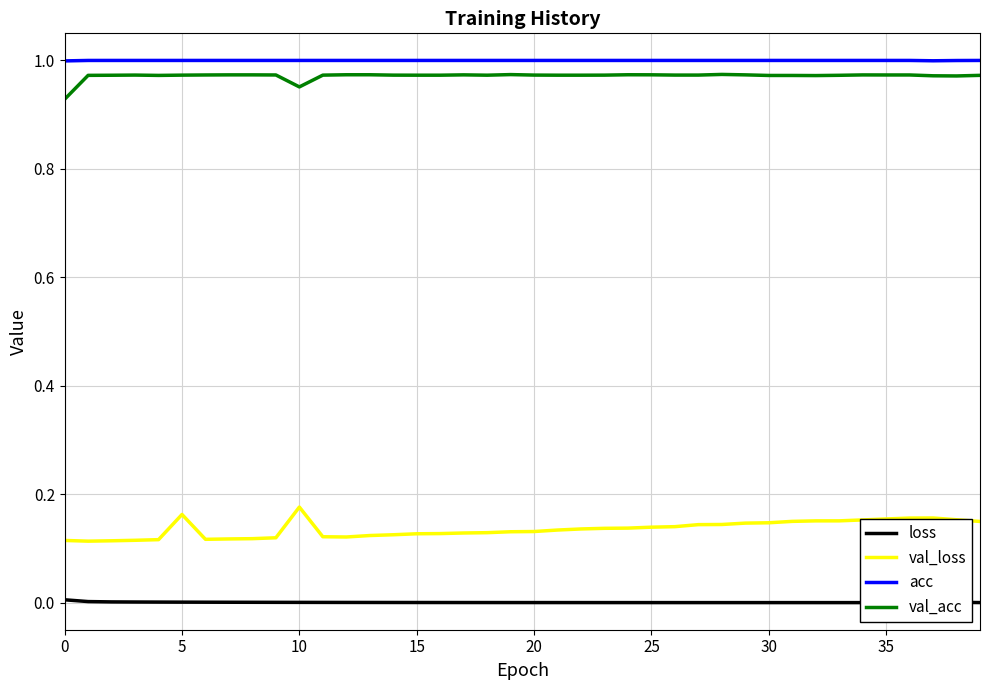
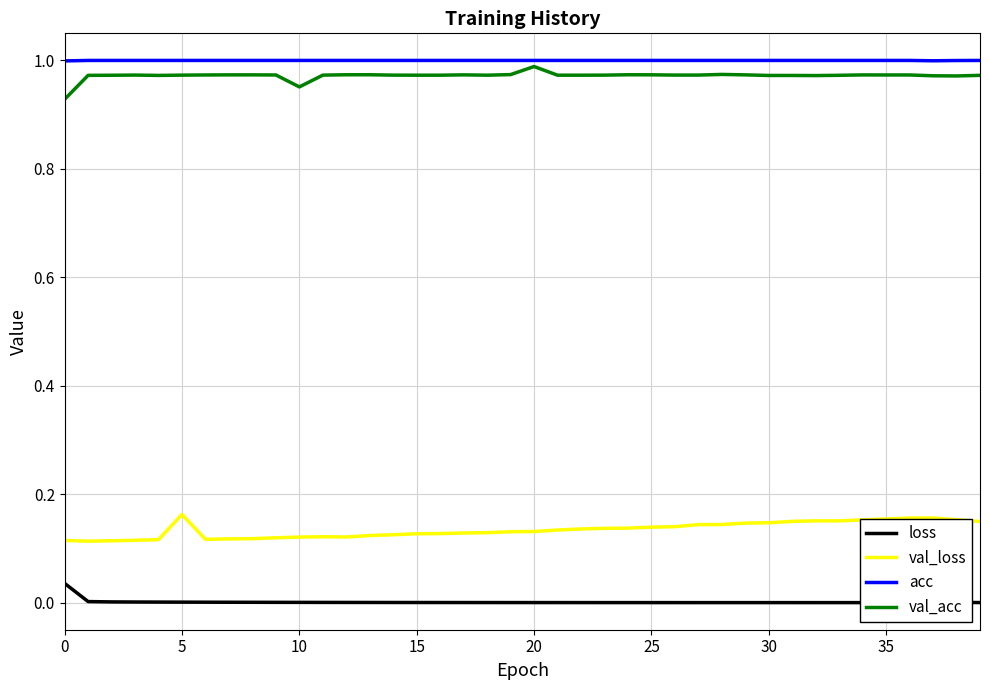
loss, 0: 0.01 -> 0.04
val_loss, 10: 0.18 -> 0.12
val_acc, 20: 0.97 -> 0.99
